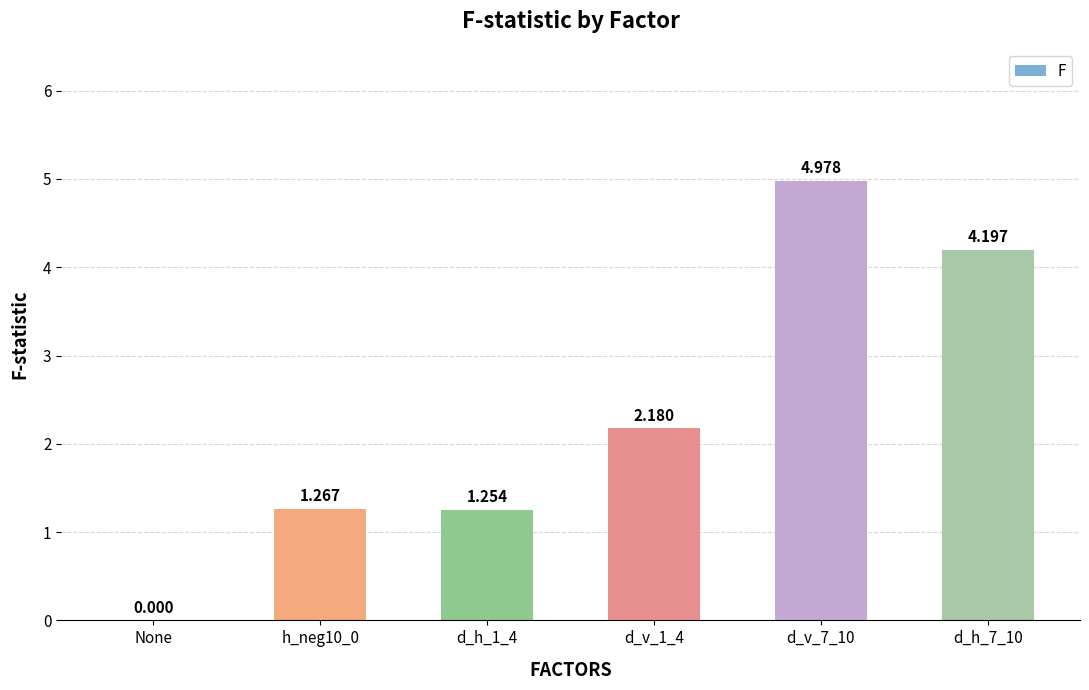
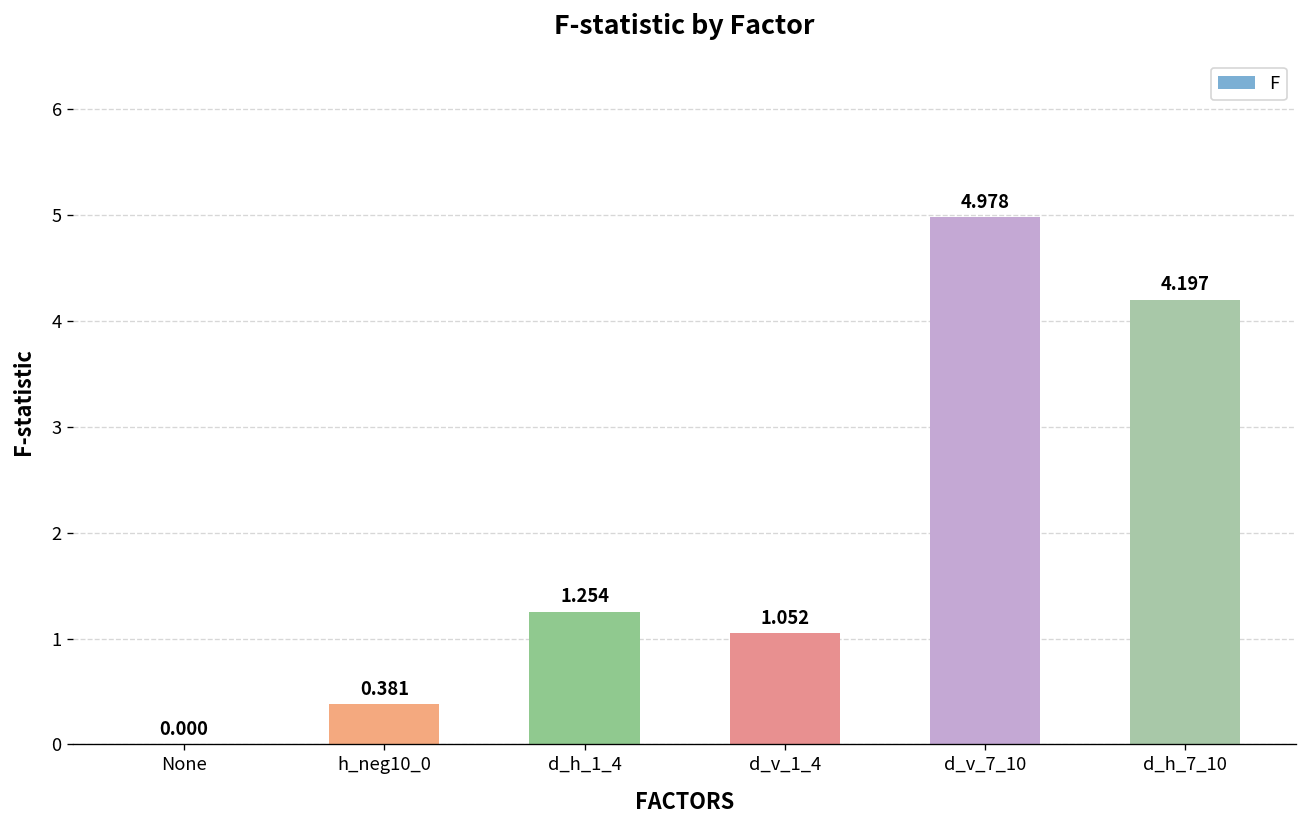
h_neg10_0: 1.267 -> 0.381
d_v_1_4: 2.180 -> 1.052
